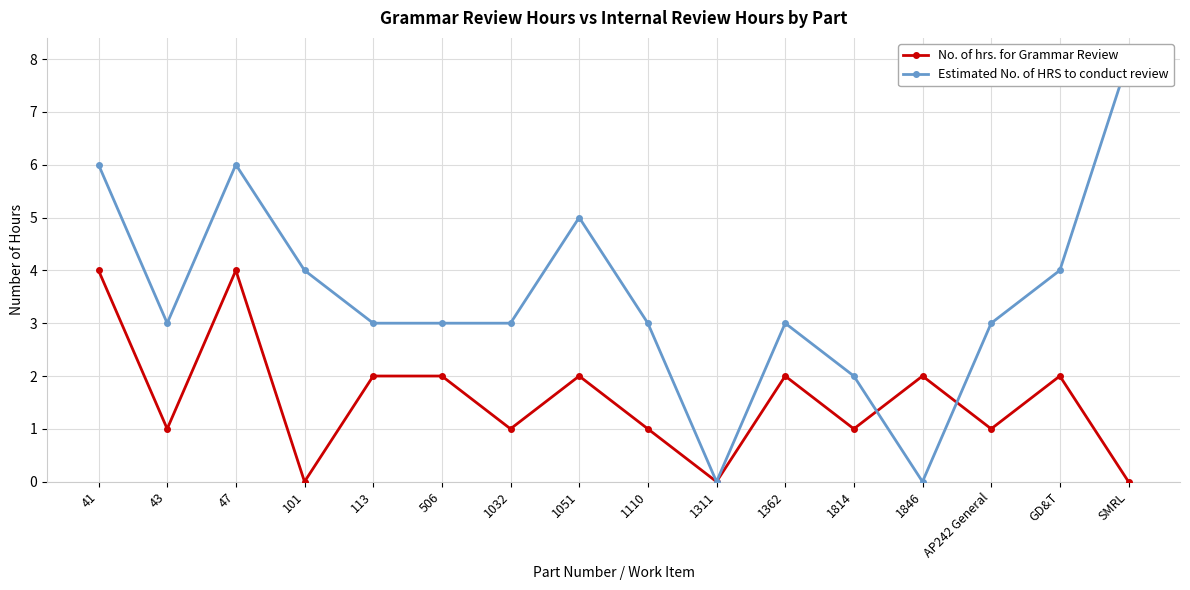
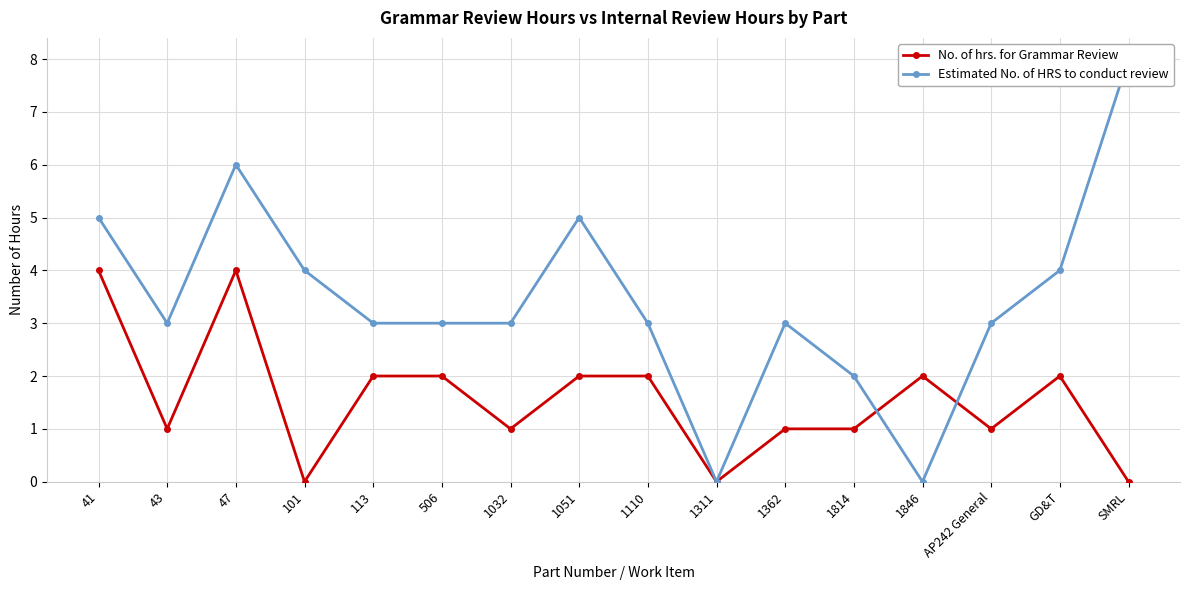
Estimated No. of HRS to conduct review, 41: 6 -> 5
No. of hrs. for Grammar Review, 1110: 1 -> 2
No. of hrs. for Grammar Review, 1362: 2 -> 1
